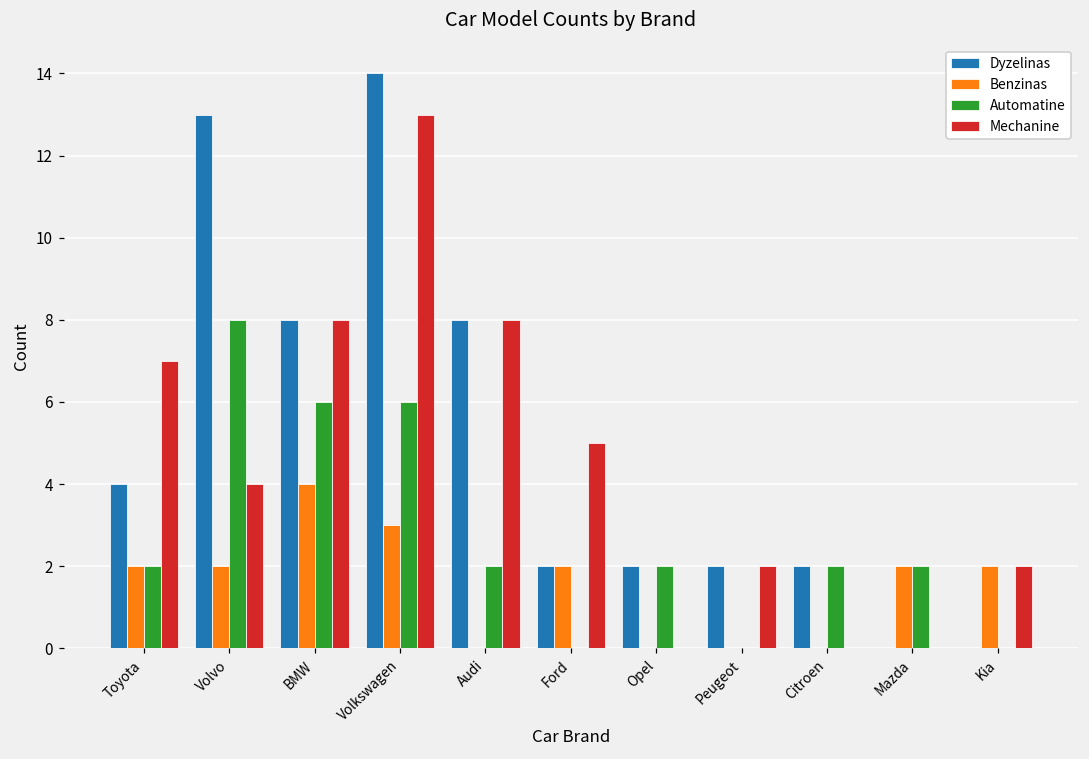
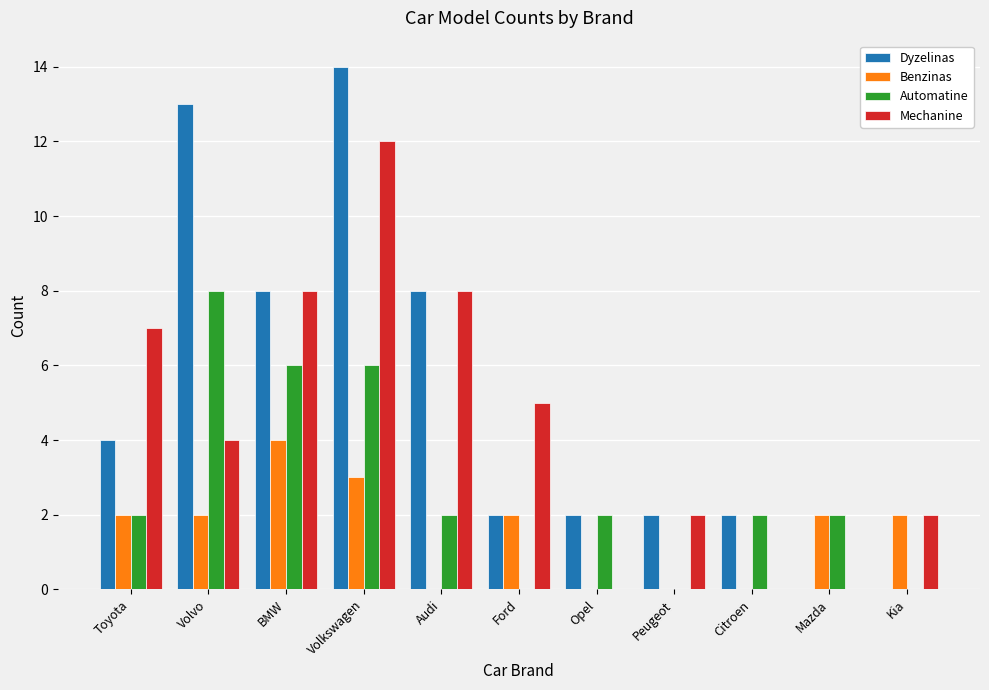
Mechanine, Volkswagen: 13 -> 12
